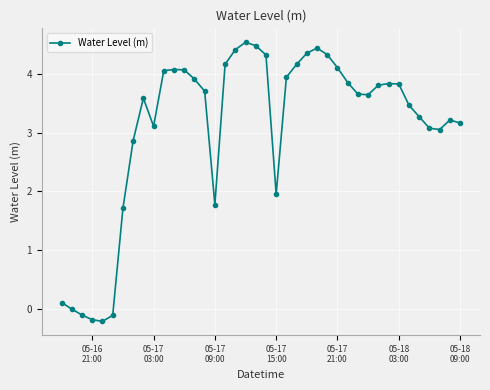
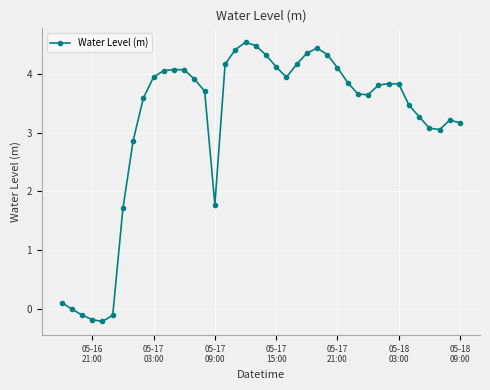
05-17 03:00: 3.1 -> 3.9
05-17 15:00: 2.0 -> 4.1
